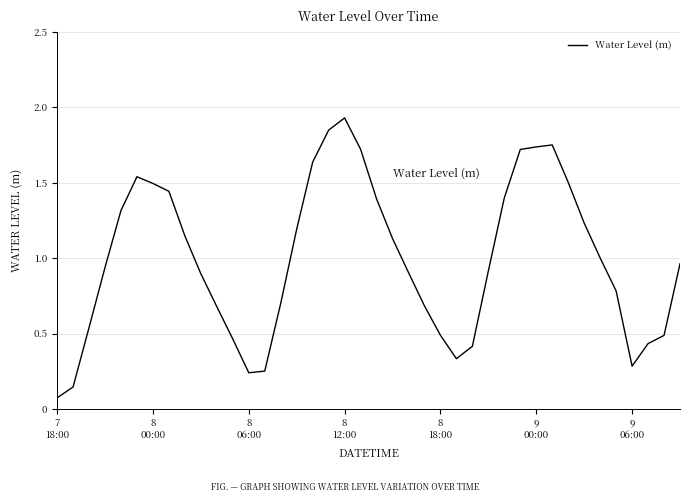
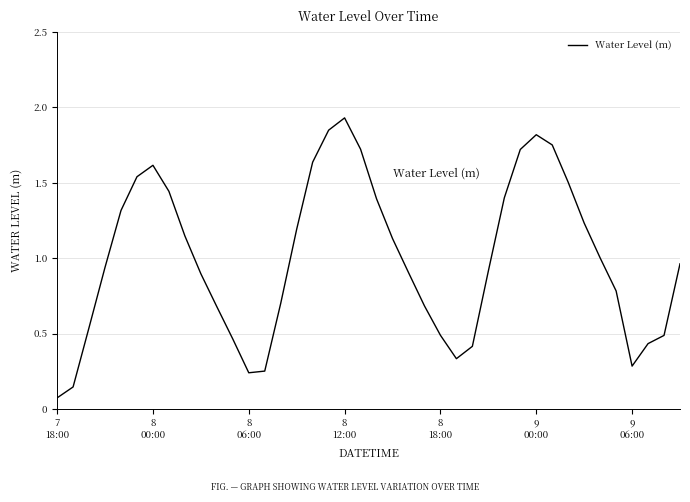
8 00:00: 1.50 -> 1.62
9 00:00: 1.74 -> 1.82
